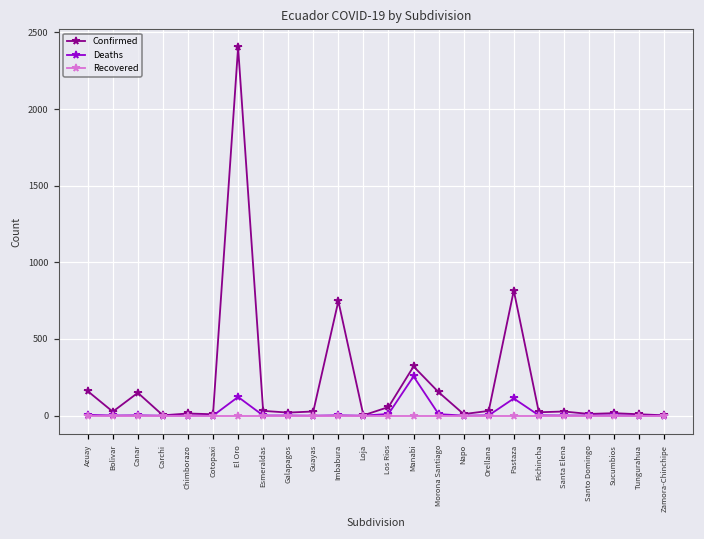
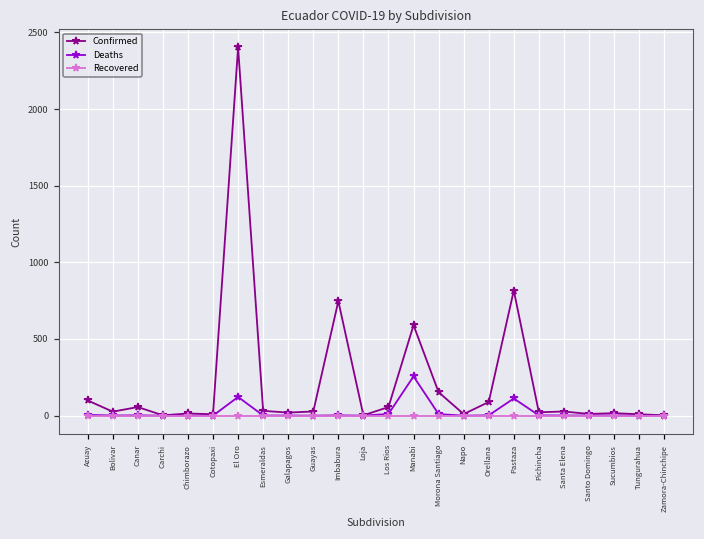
Confirmed, Azuay: 160 -> 100
Confirmed, Canar: 150 -> 60
Confirmed, Manabi: 320 -> 590
Confirmed, Orellana: 30 -> 90
